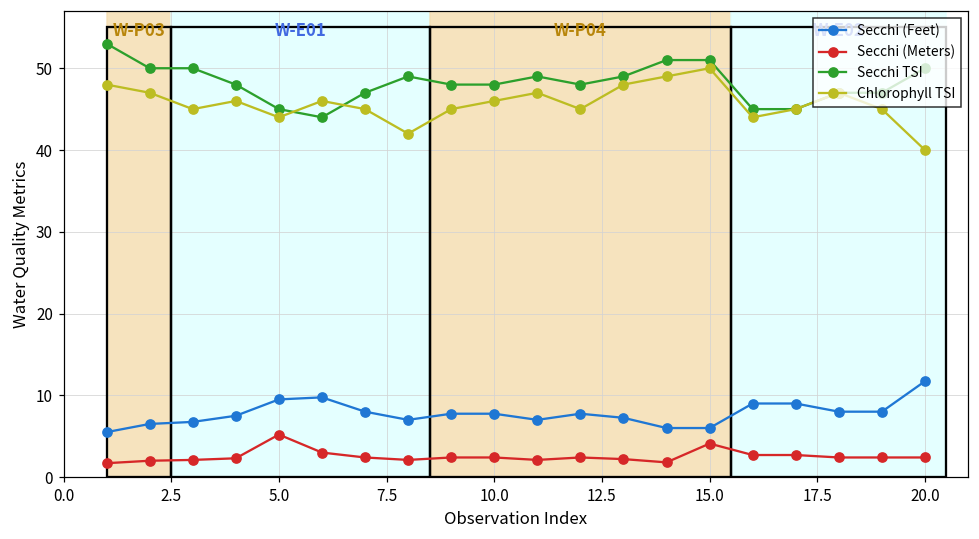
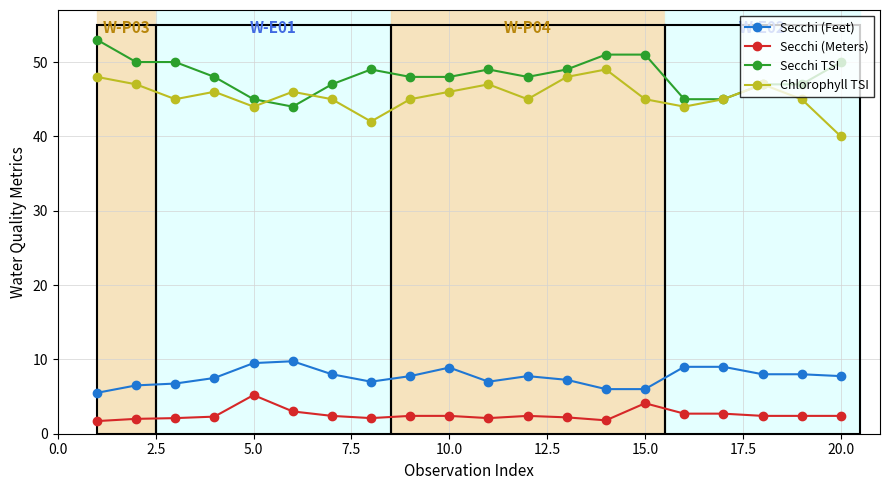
Secchi (Feet), 10.0: 8 -> 9
Chlorophyll TSI, 15.0: 50 -> 45
Secchi (Feet), 20.0: 12 -> 8
